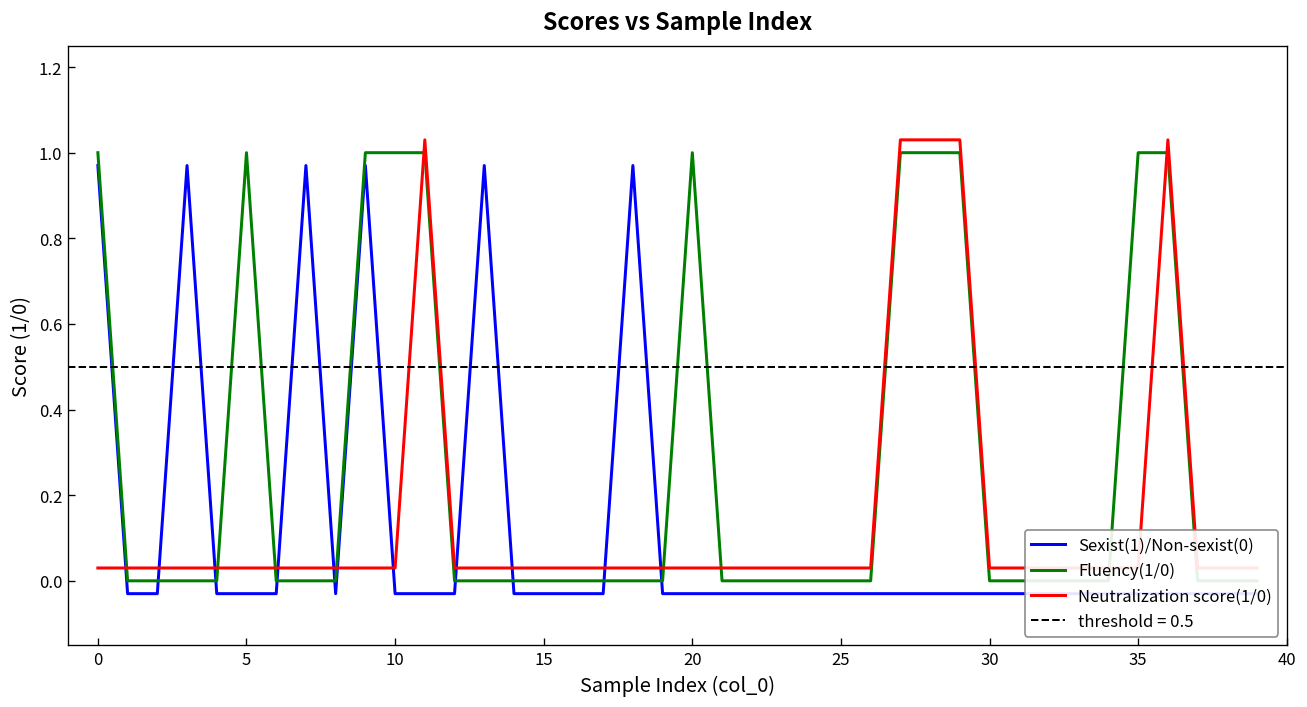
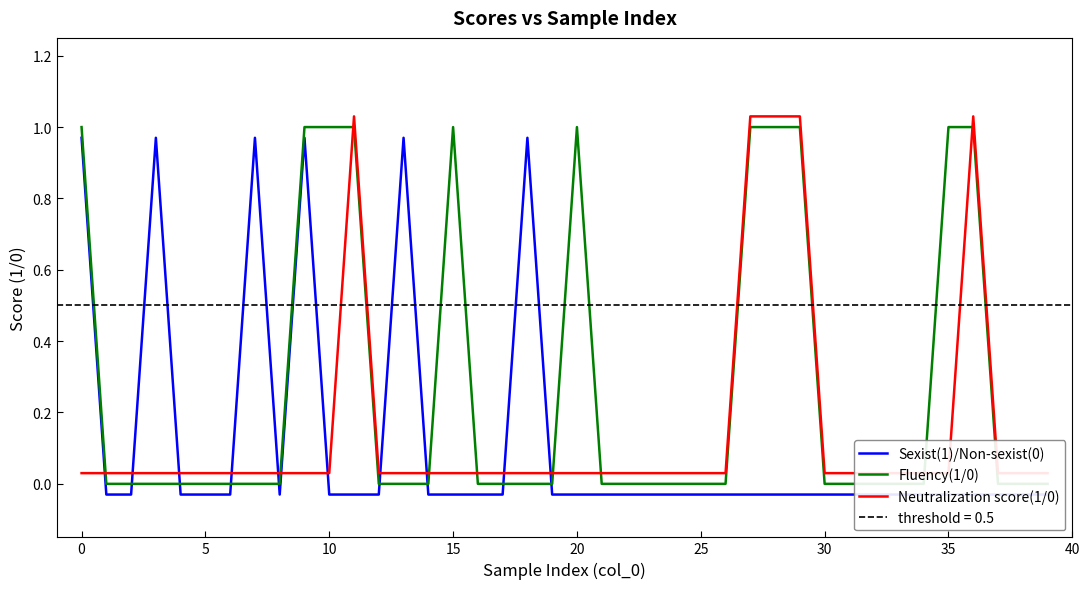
Fluency(1/0), 5: 1 -> 0
Fluency(1/0), 15: 0 -> 1
